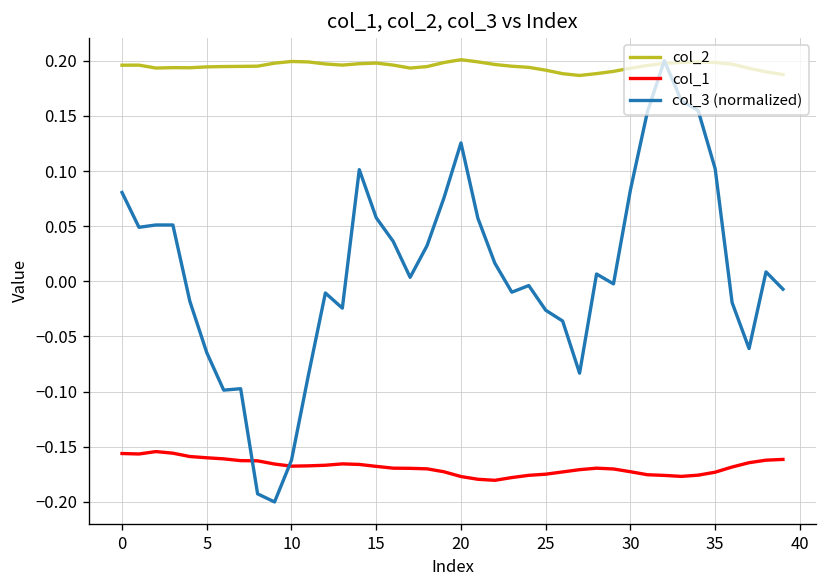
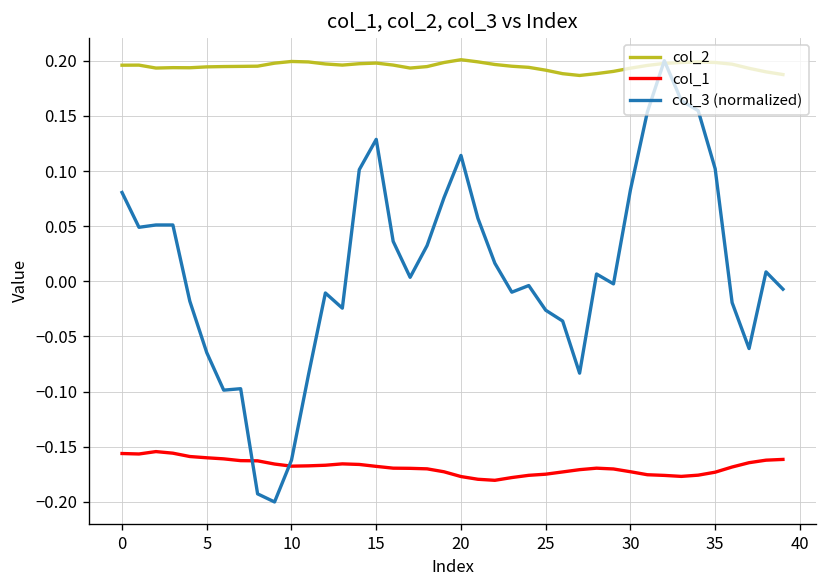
col_3 (normalized), 15: 0.06 -> 0.13
col_3 (normalized), 20: 0.13 -> 0.11
